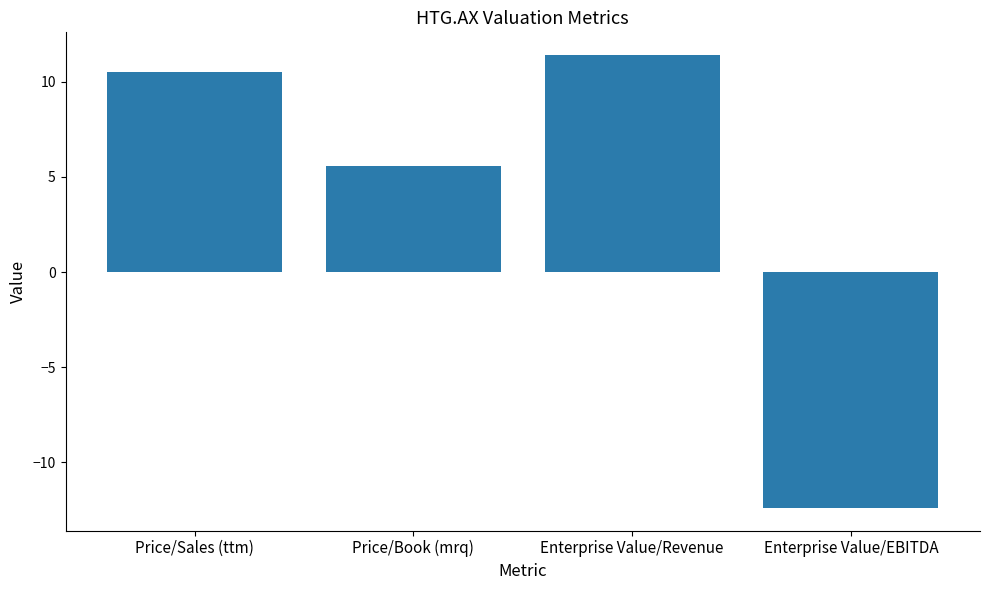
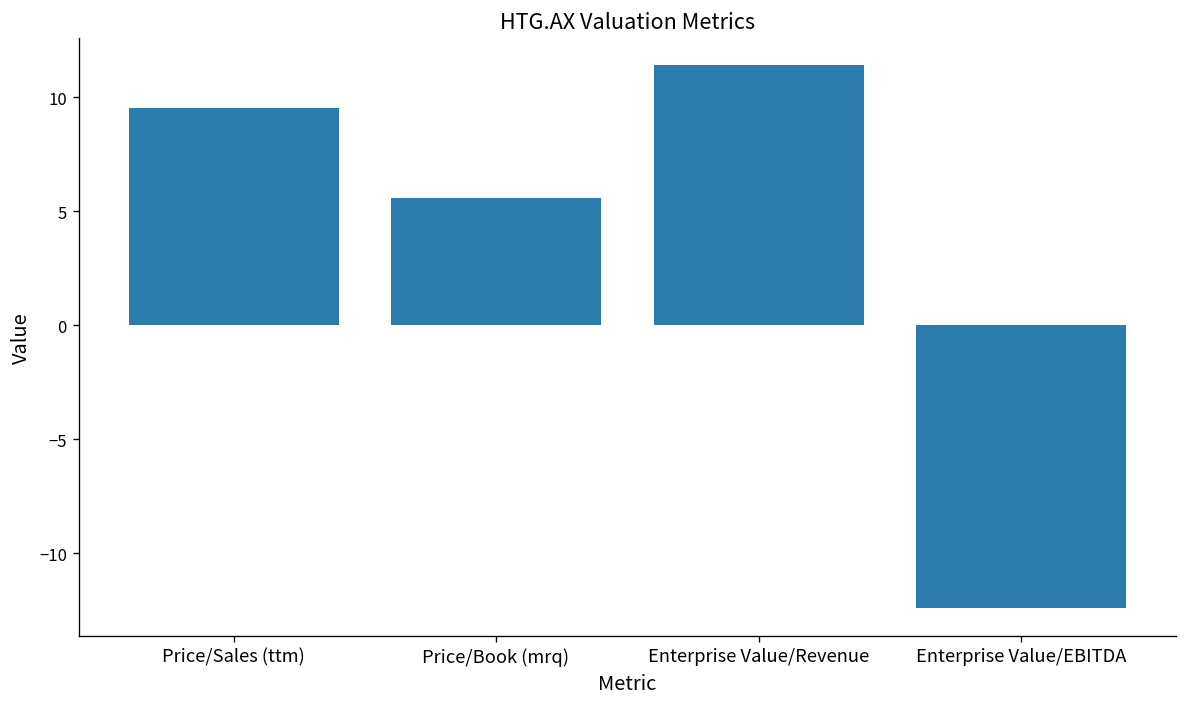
Price/Sales (ttm): 10.5 -> 9.5
